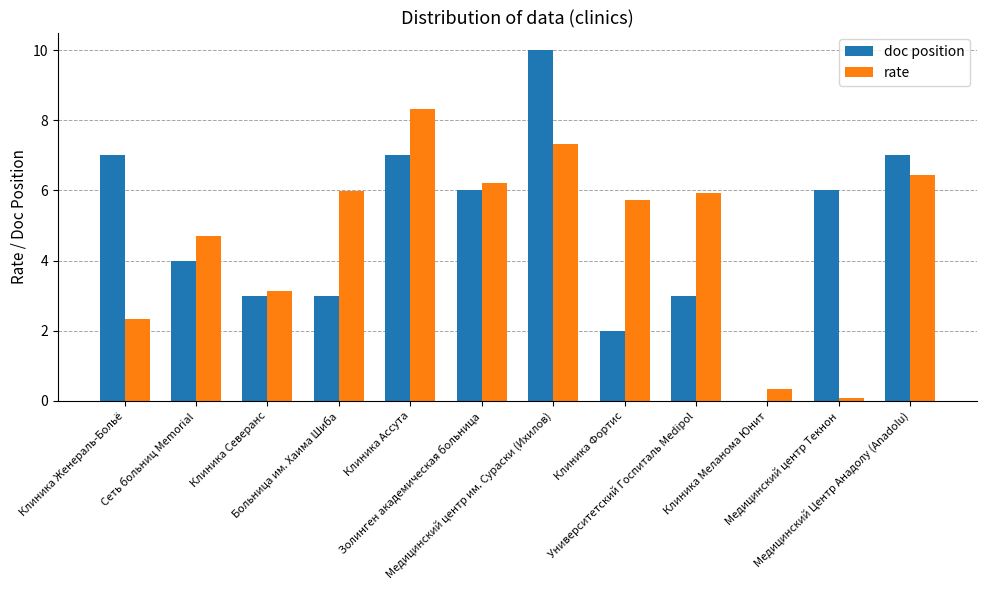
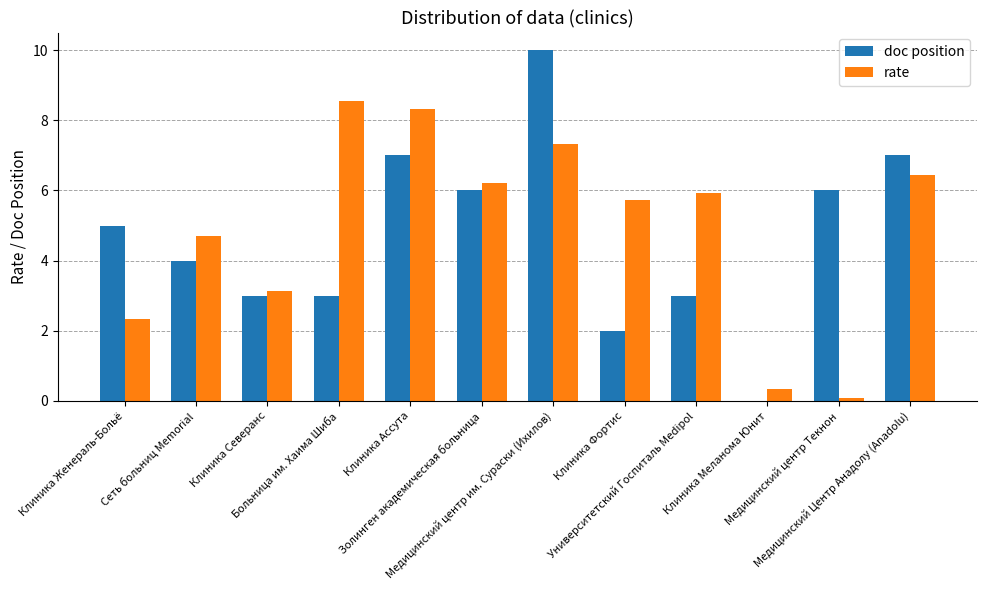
doc position, Клиника Женераль-Больё: 7 -> 5
rate, Больница им. Хаима Шиба: 6.0 -> 8.5
